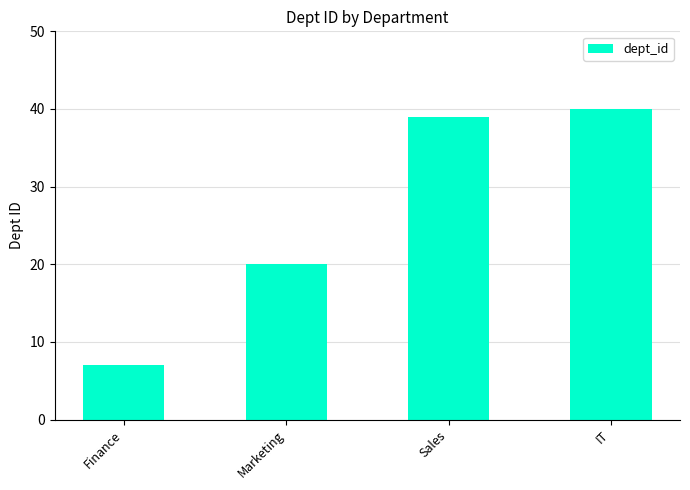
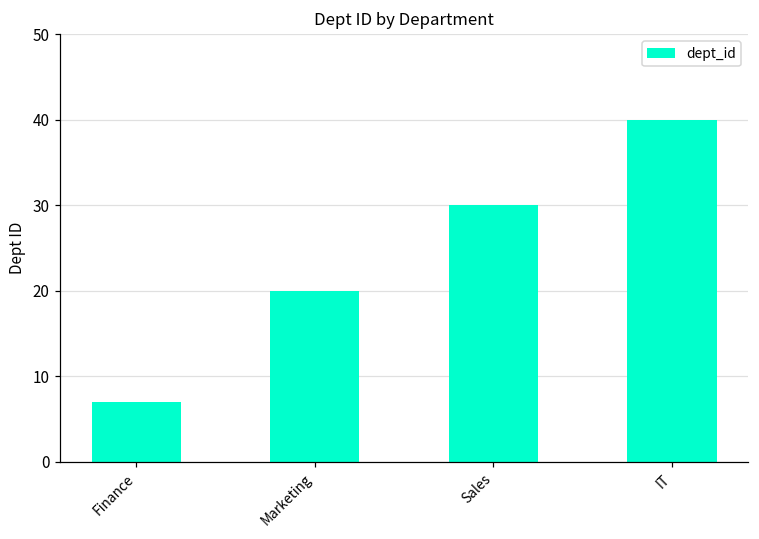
Sales: 39 -> 30
